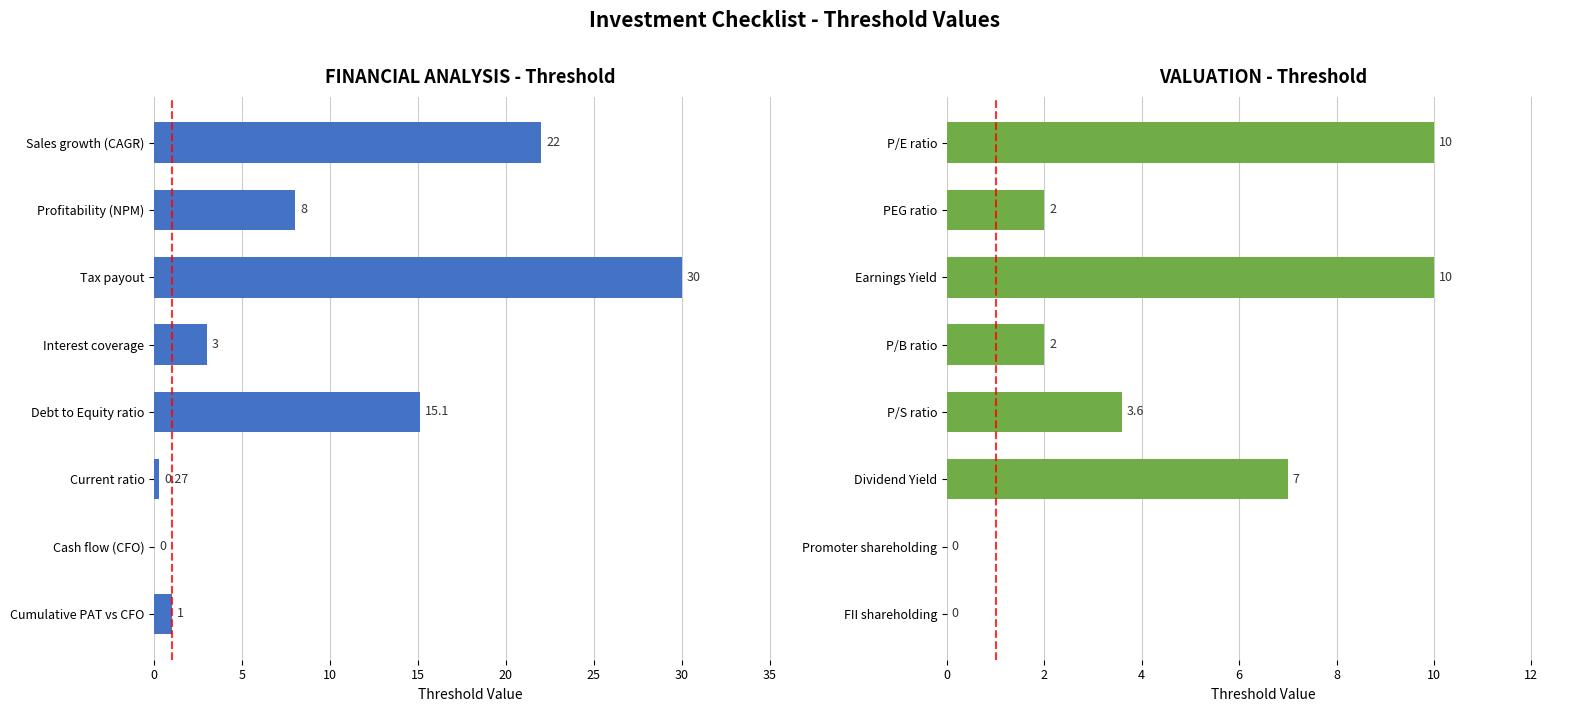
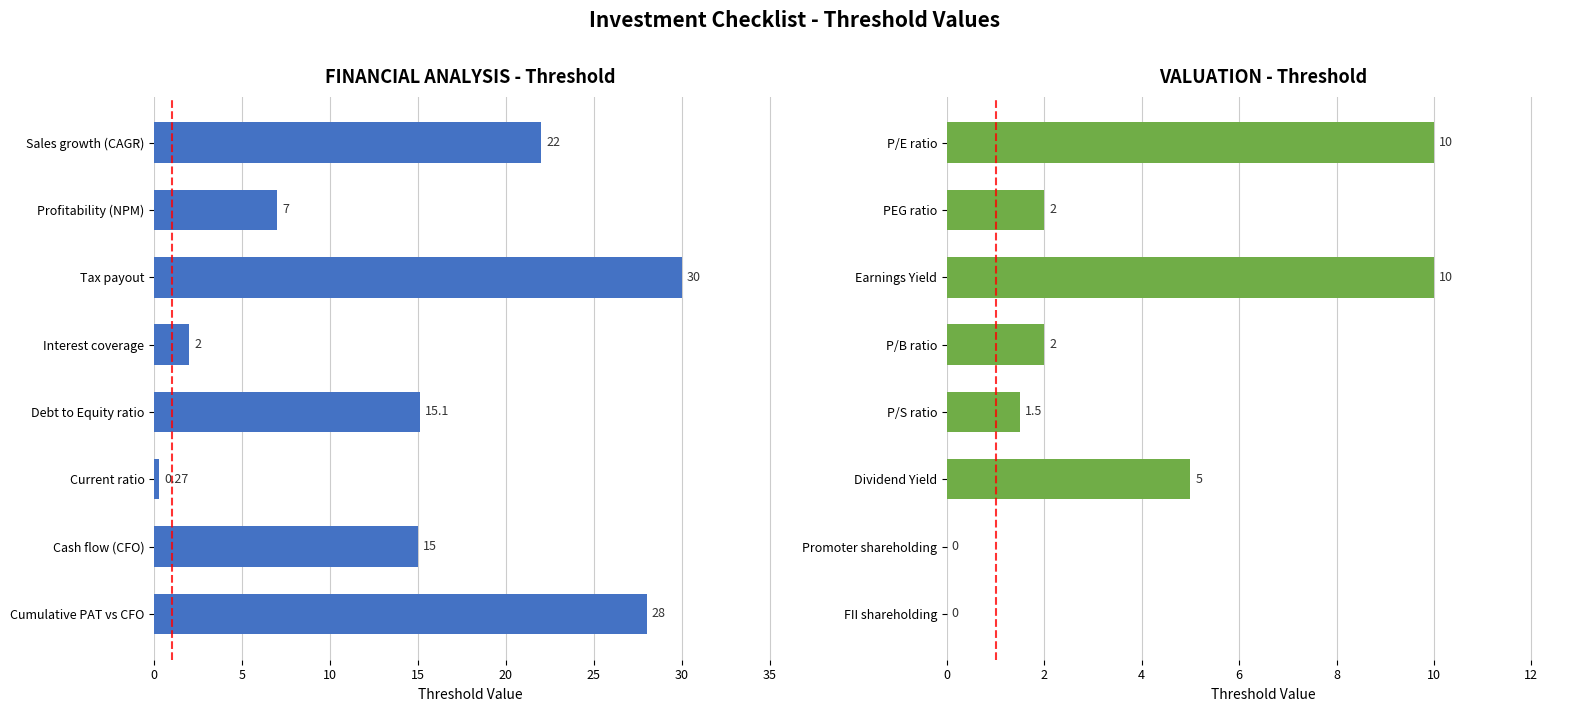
FINANCIAL ANALYSIS - Threshold, Profitability (NPM): 8 -> 7
FINANCIAL ANALYSIS - Threshold, Interest coverage: 3 -> 2
FINANCIAL ANALYSIS - Threshold, Cash flow (CFO): 0 -> 15
FINANCIAL ANALYSIS - Threshold, Cumulative PAT vs CFO: 1 -> 28
VALUATION - Threshold, P/S ratio: 3.6 -> 1.5
VALUATION - Threshold, Dividend Yield: 7 -> 5
